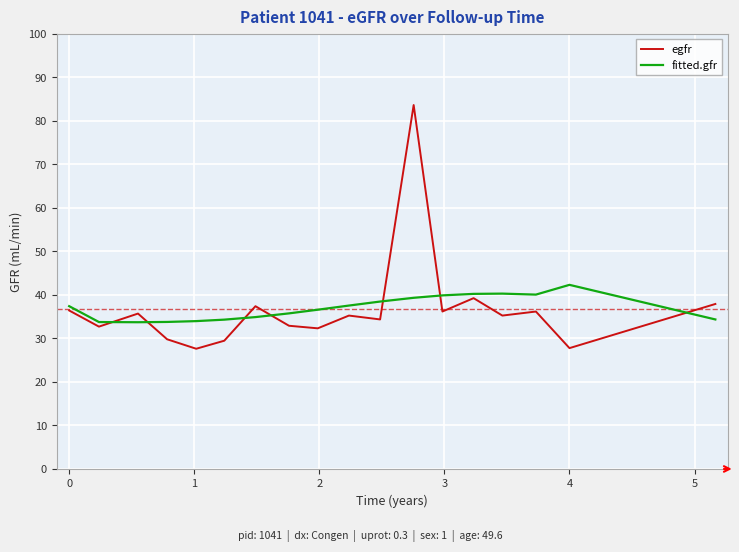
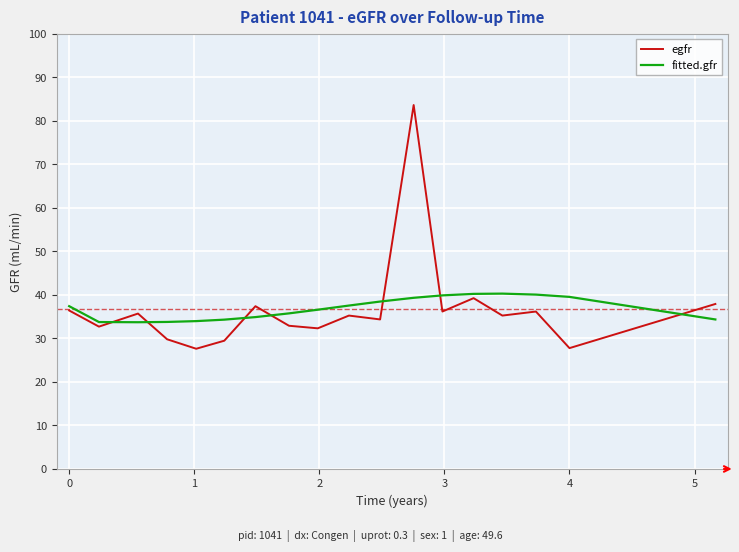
fitted.gfr, 4: 42 -> 40
